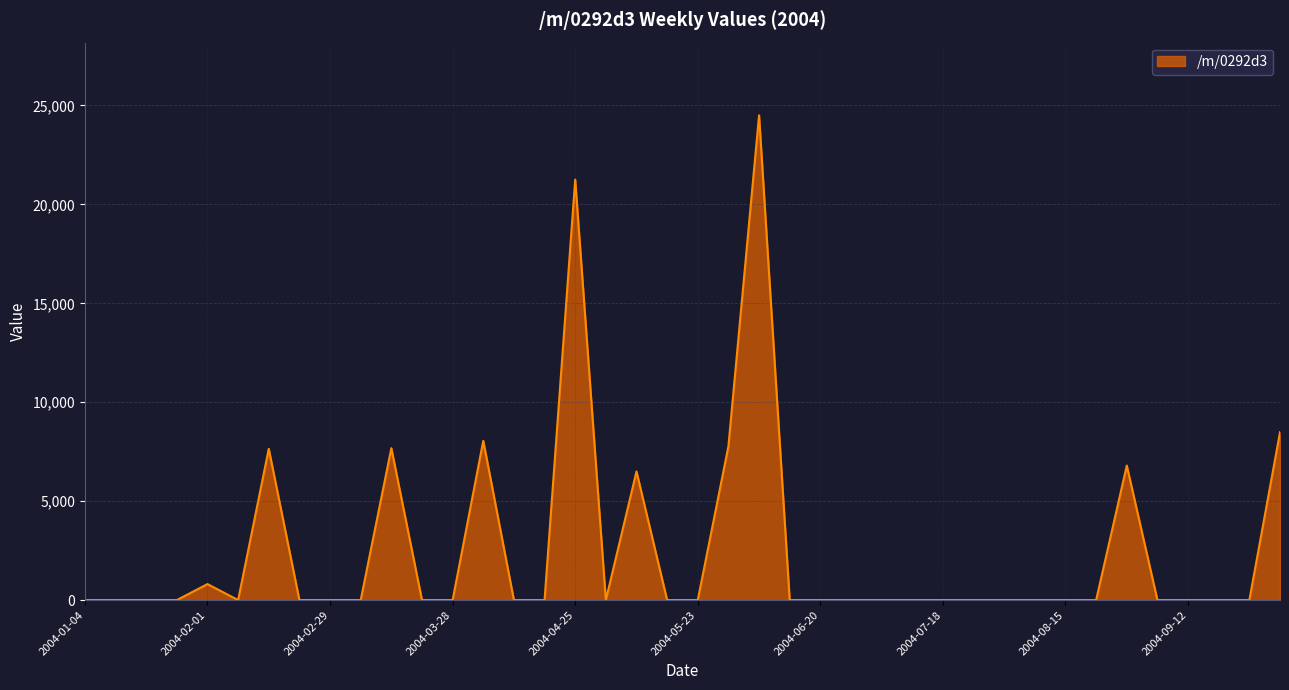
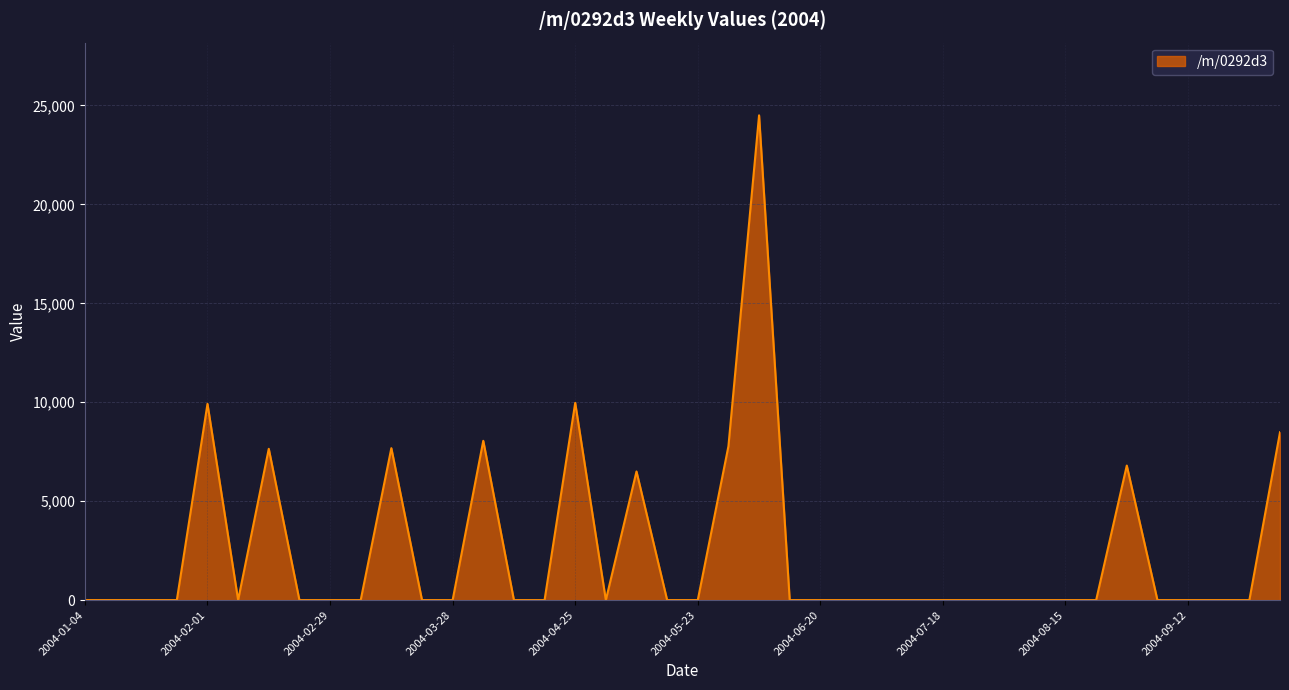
2004-02-01: 800 -> 9,900
2004-04-25: 21,300 -> 10,000
